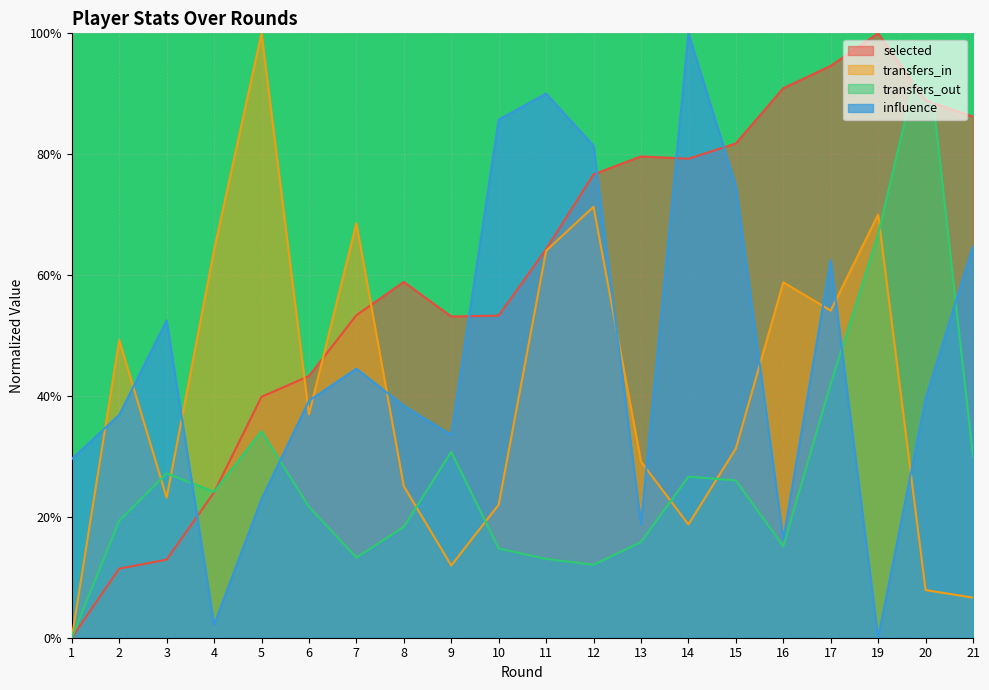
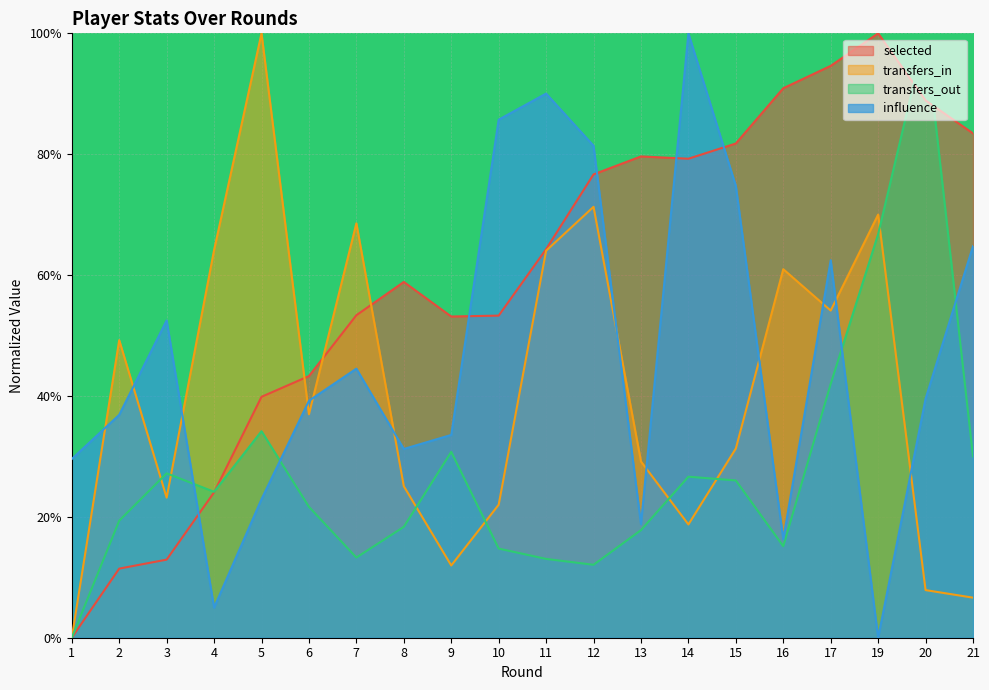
influence, 4: 2% -> 5%
influence, 8: 38% -> 31%
transfers_out, 13: 16% -> 18%
transfers_in, 16: 59% -> 61%
selected, 21: 86% -> 83%
